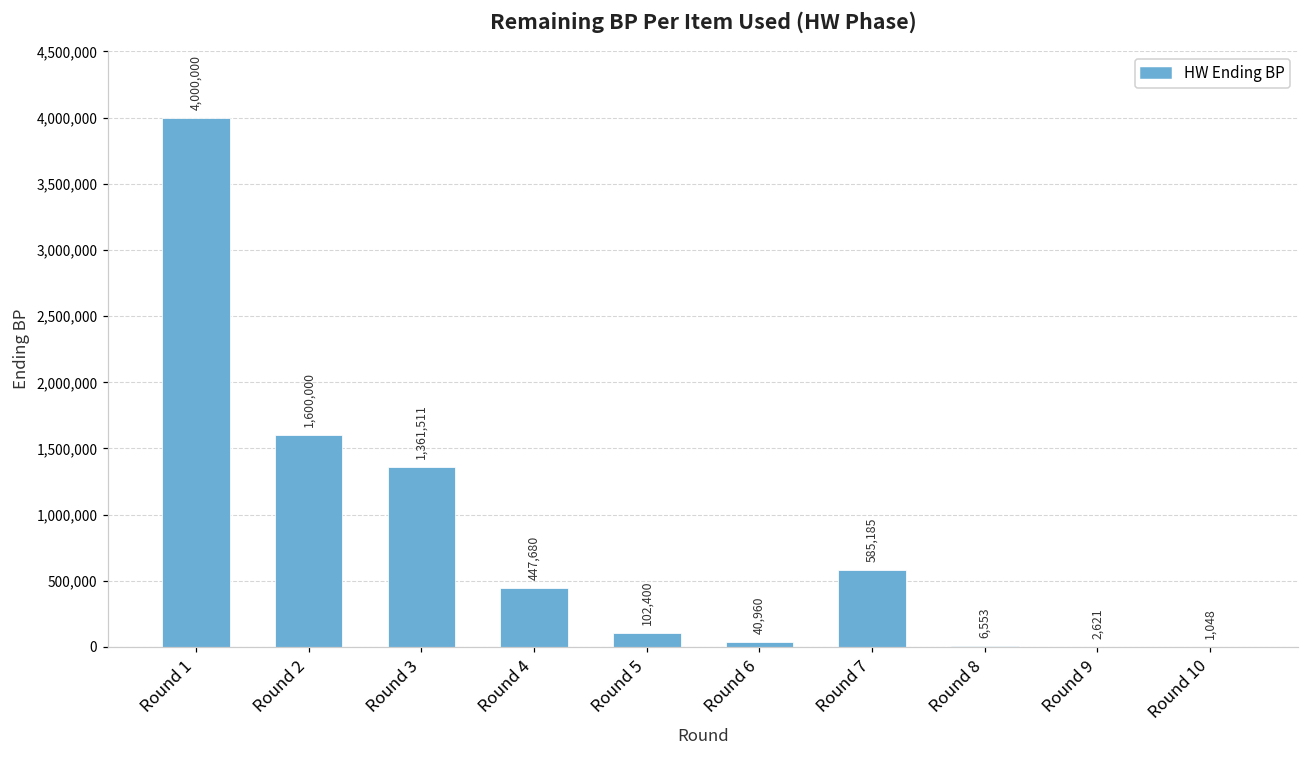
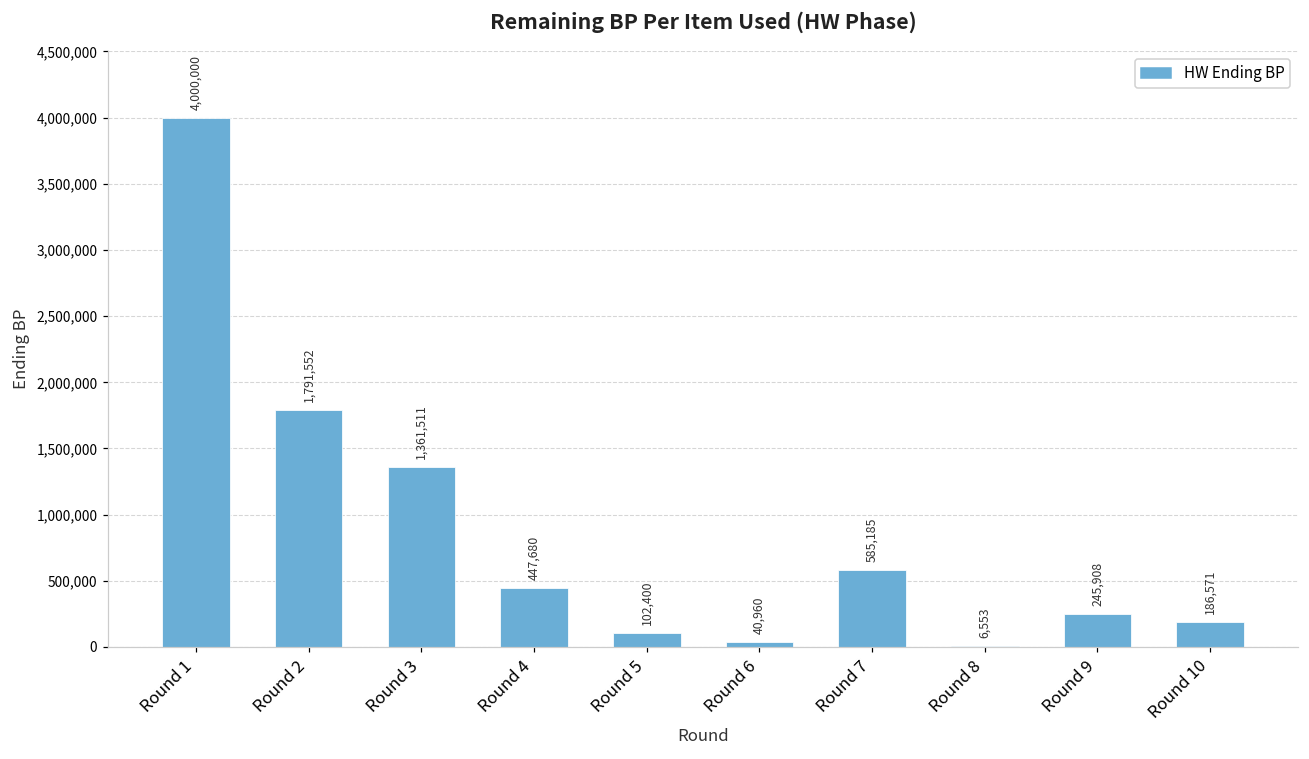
Round 2: 1,600,000 -> 1,791,552
Round 9: 2,621 -> 245,908
Round 10: 1,048 -> 186,571
